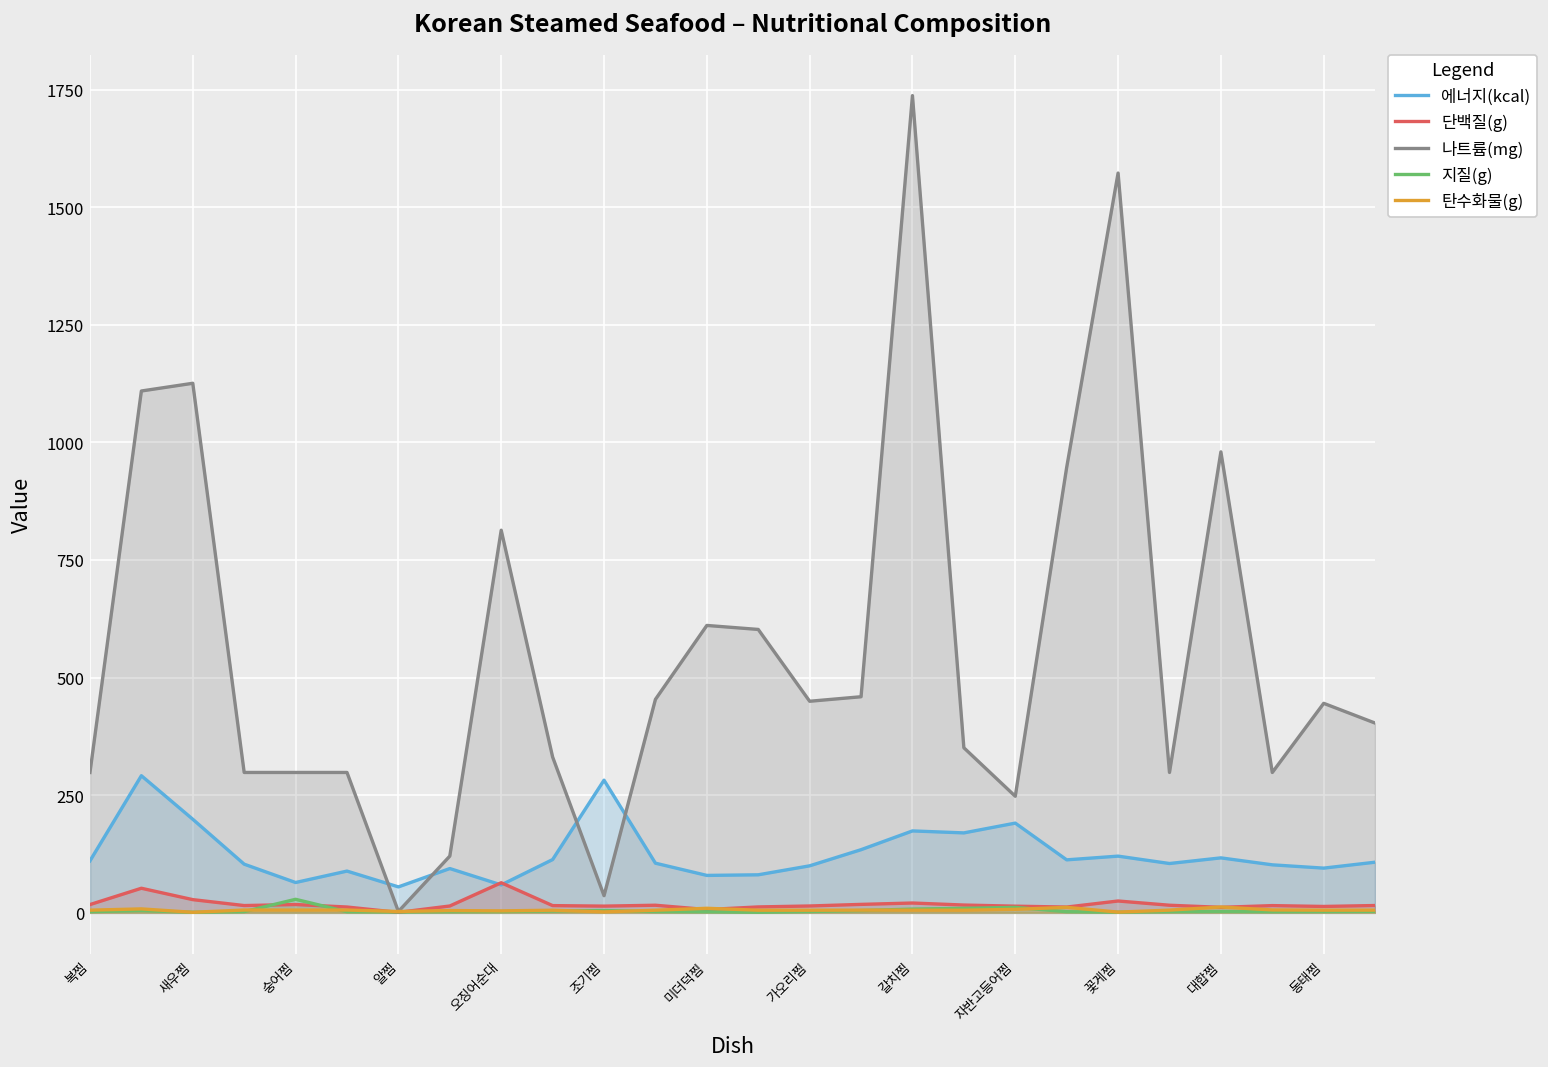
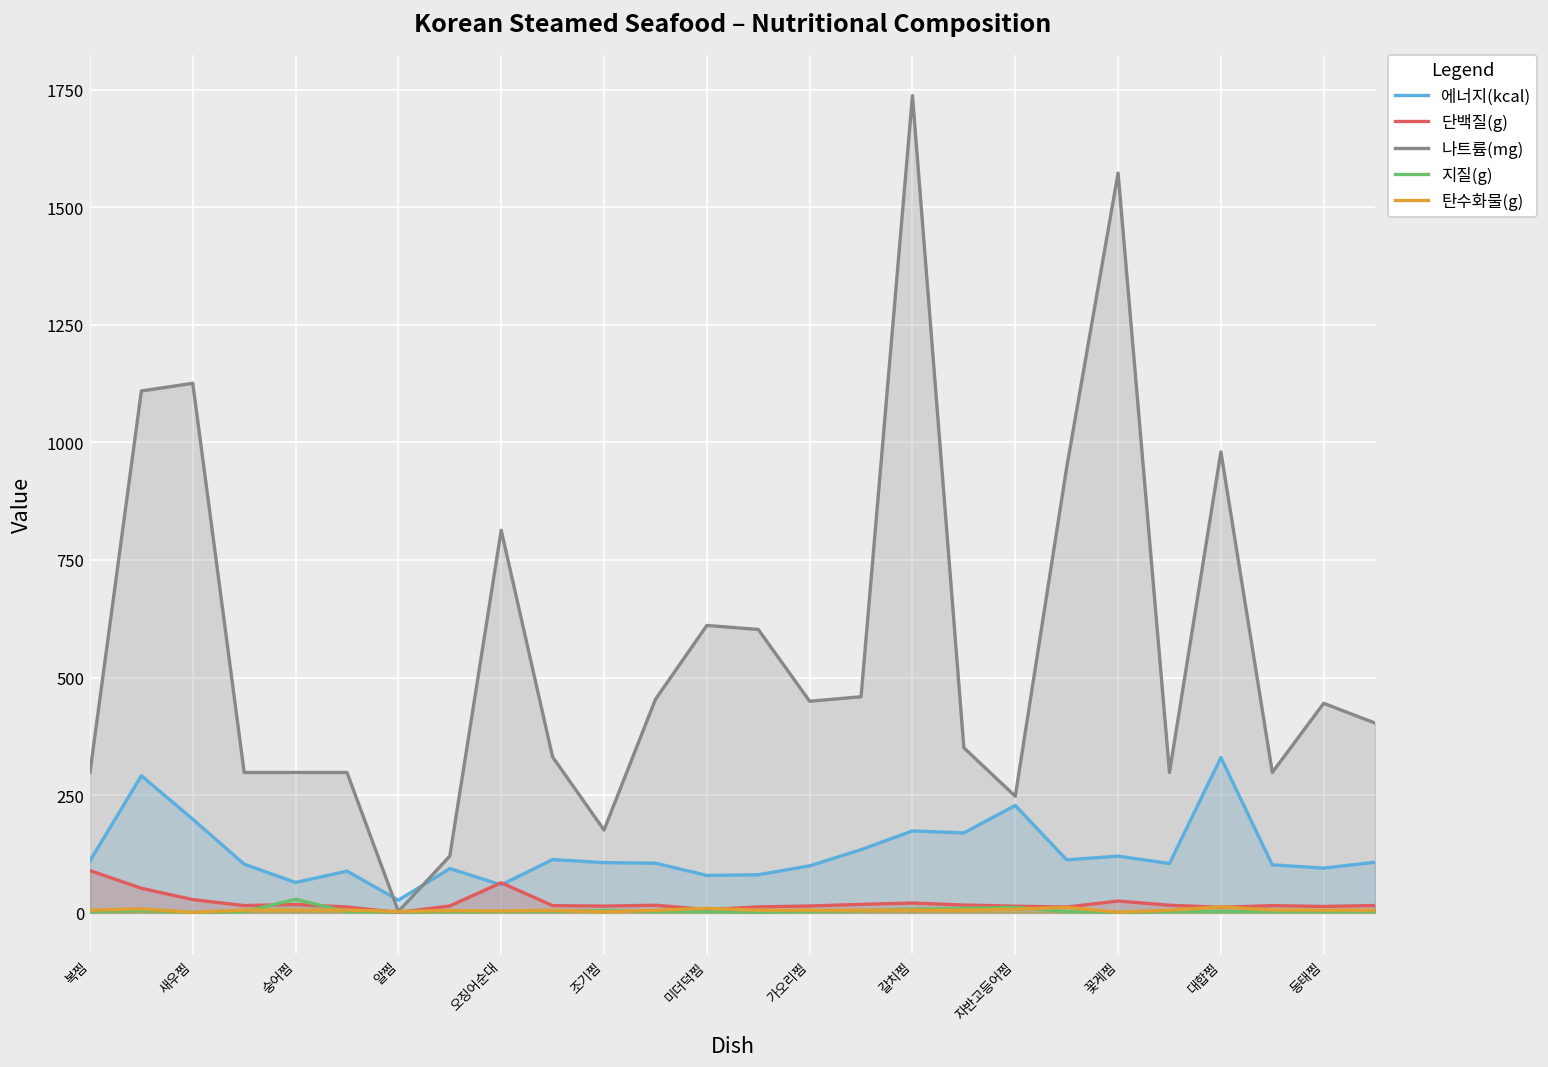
단백질(g), 복찜: 20 -> 90
에너지(kcal), 알찜: 50 -> 30
에너지(kcal), 조기찜: 280 -> 110
나트륨(mg), 조기찜: 40 -> 180
에너지(kcal), 자반고등어찜: 190 -> 230
에너지(kcal), 대합찜: 120 -> 330
